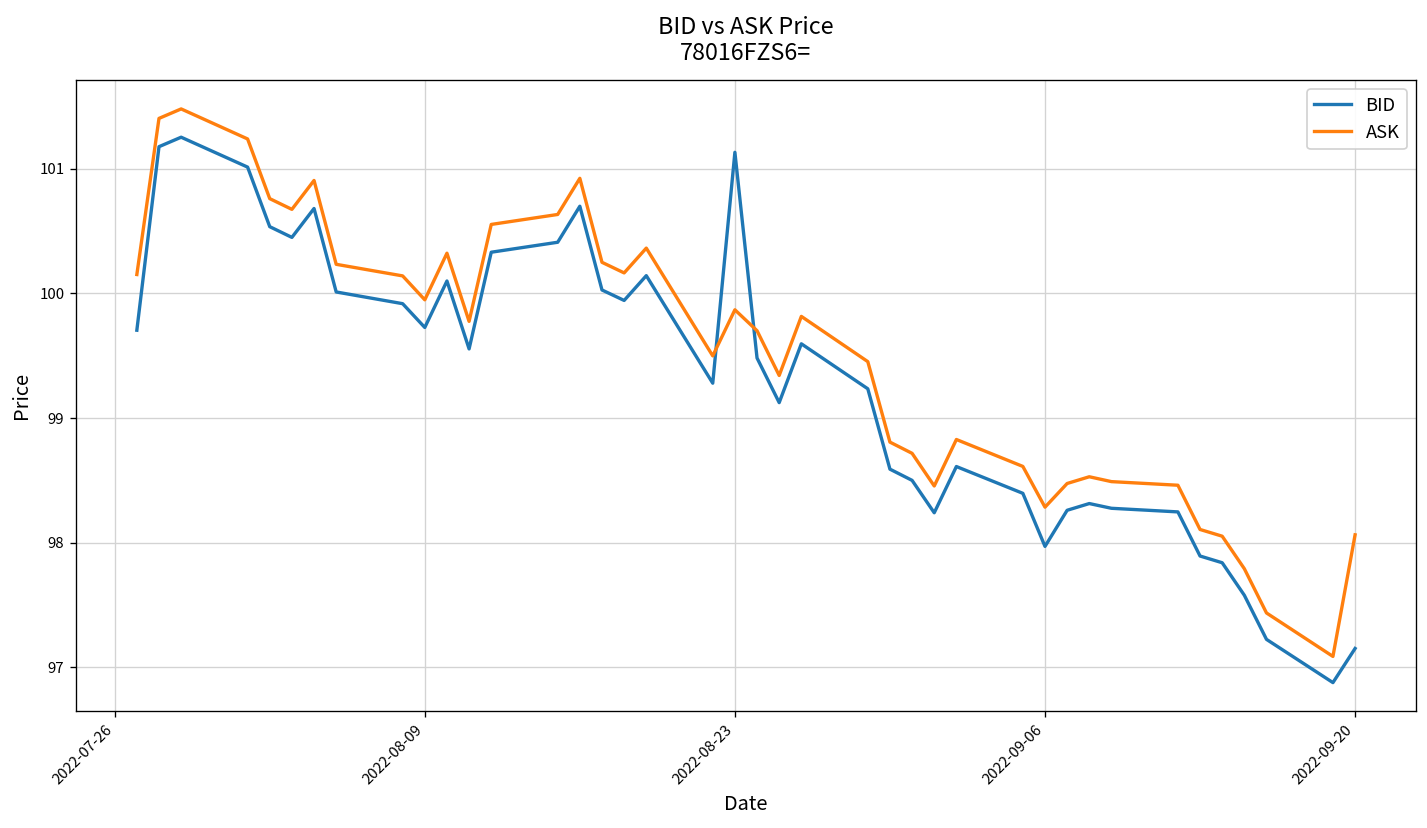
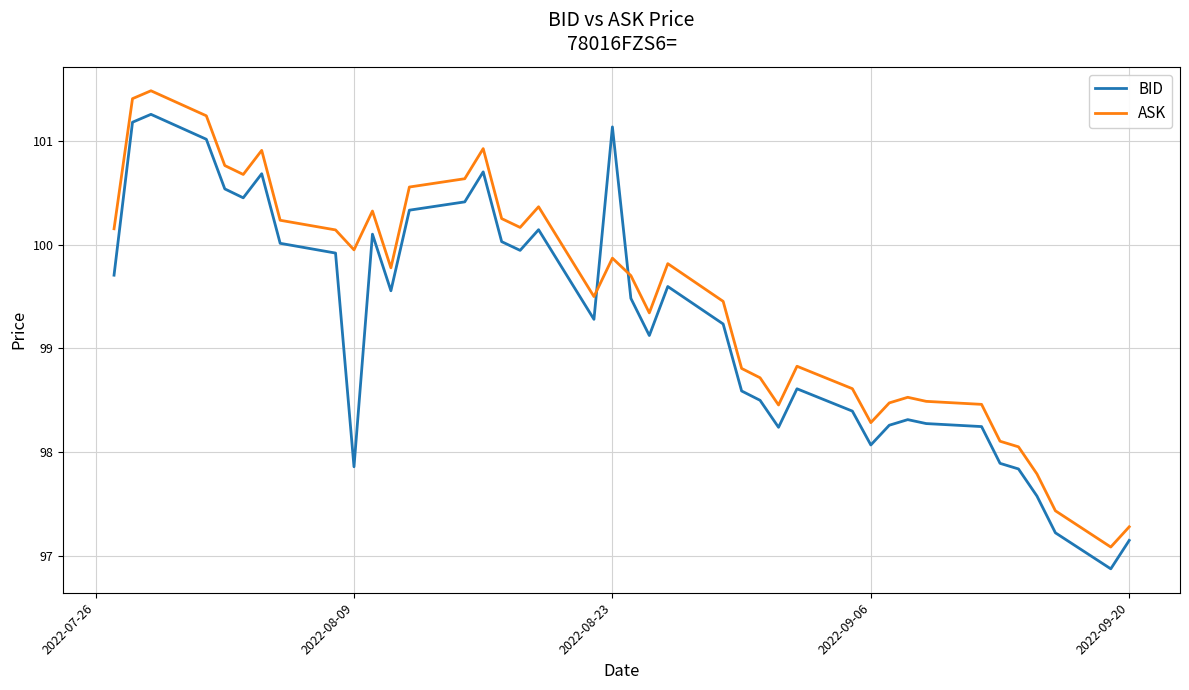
BID, 2022-08-09: 99.73 -> 97.86
BID, 2022-09-06: 97.97 -> 98.07
ASK, 2022-09-20: 98.06 -> 97.28
